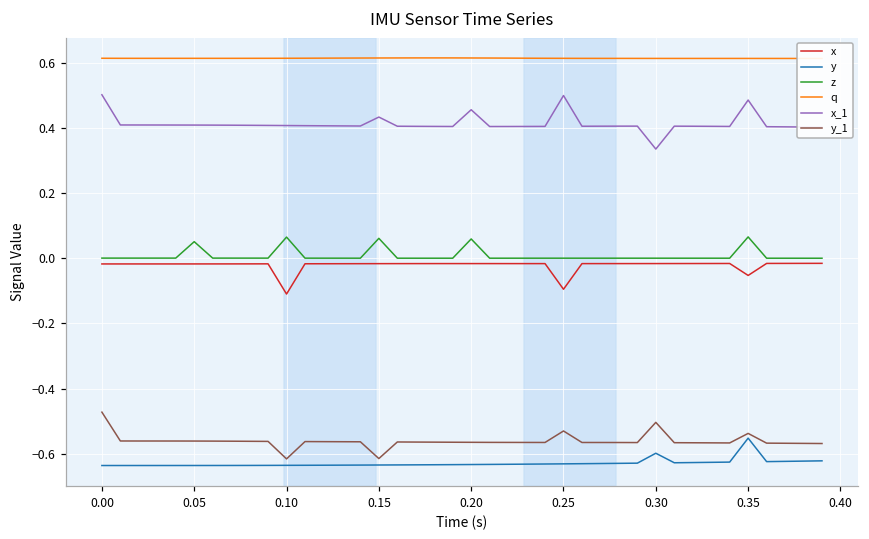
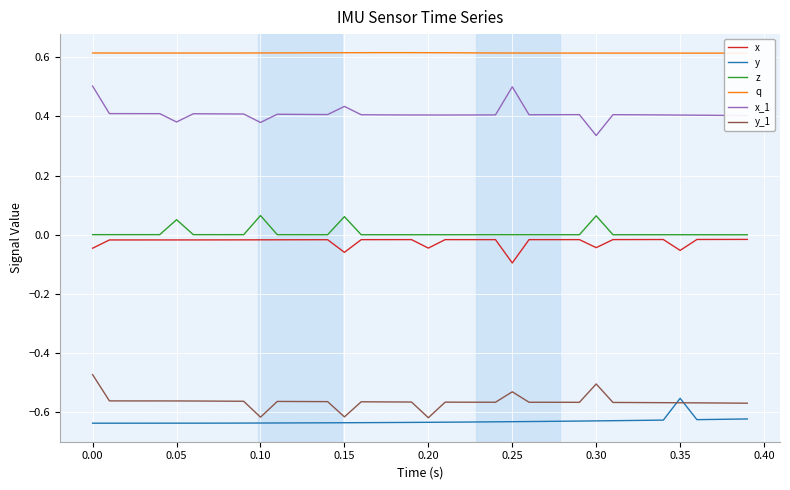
x, 0.00: -0.02 -> -0.05
x_1, 0.05: 0.41 -> 0.38
x, 0.10: -0.11 -> -0.02
x_1, 0.10: 0.41 -> 0.38
x, 0.15: -0.02 -> -0.06
x, 0.20: -0.02 -> -0.04
z, 0.20: 0.06 -> 0.00
x_1, 0.20: 0.46 -> 0.40
y_1, 0.20: -0.56 -> -0.62
x, 0.30: -0.02 -> -0.04
y, 0.30: -0.60 -> -0.63
z, 0.30: 0.00 -> 0.06
z, 0.35: 0.07 -> 0.00
x_1, 0.35: 0.49 -> 0.40
y_1, 0.35: -0.54 -> -0.57
